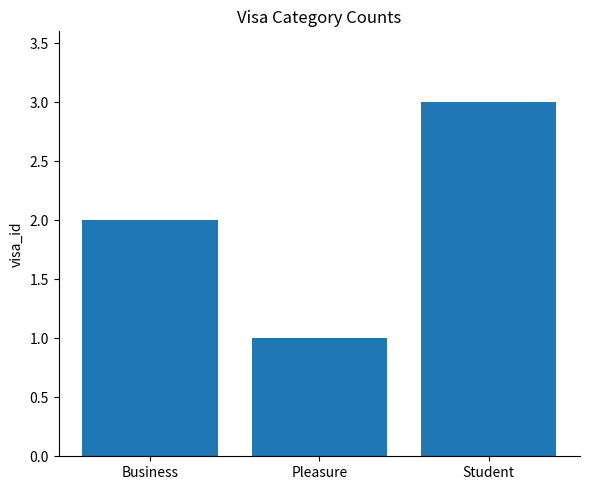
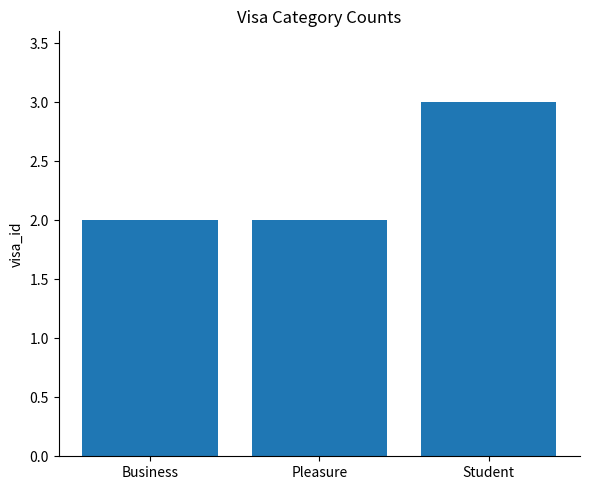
Pleasure: 1 -> 2
